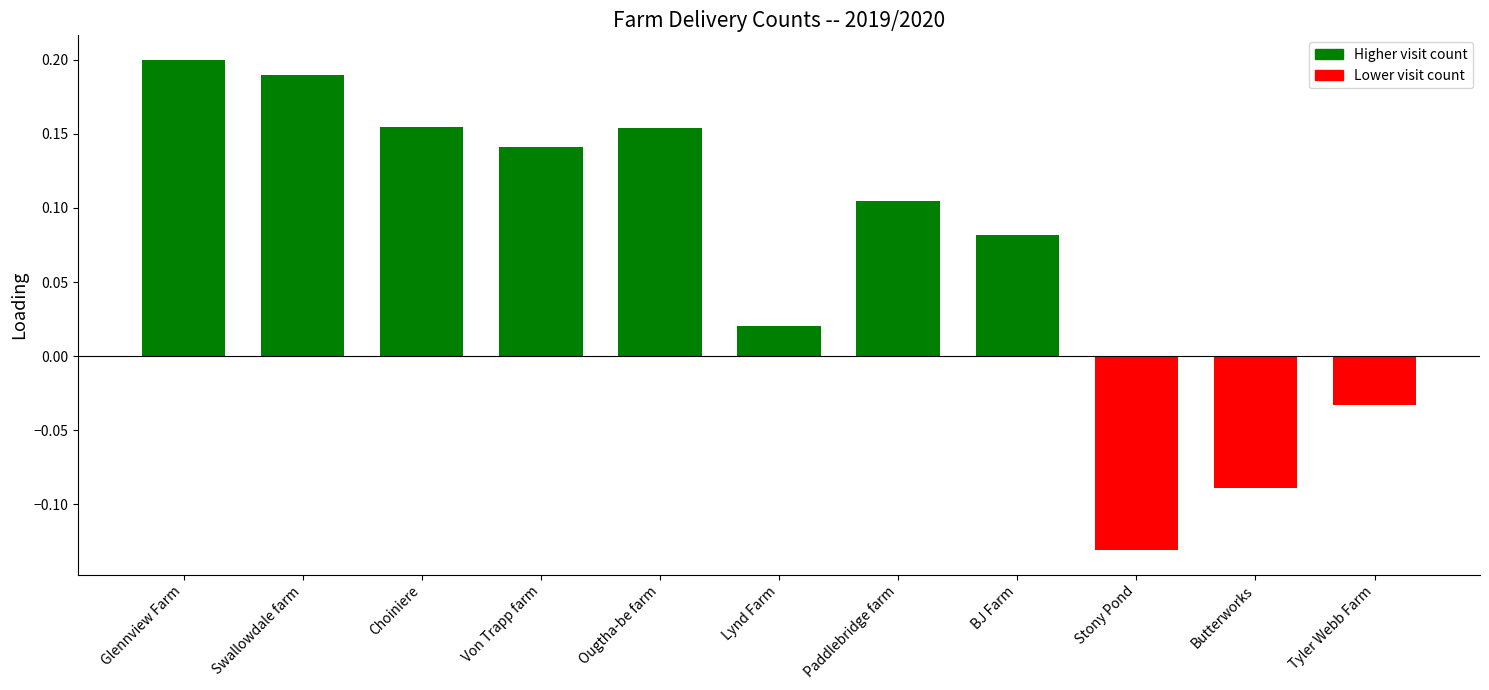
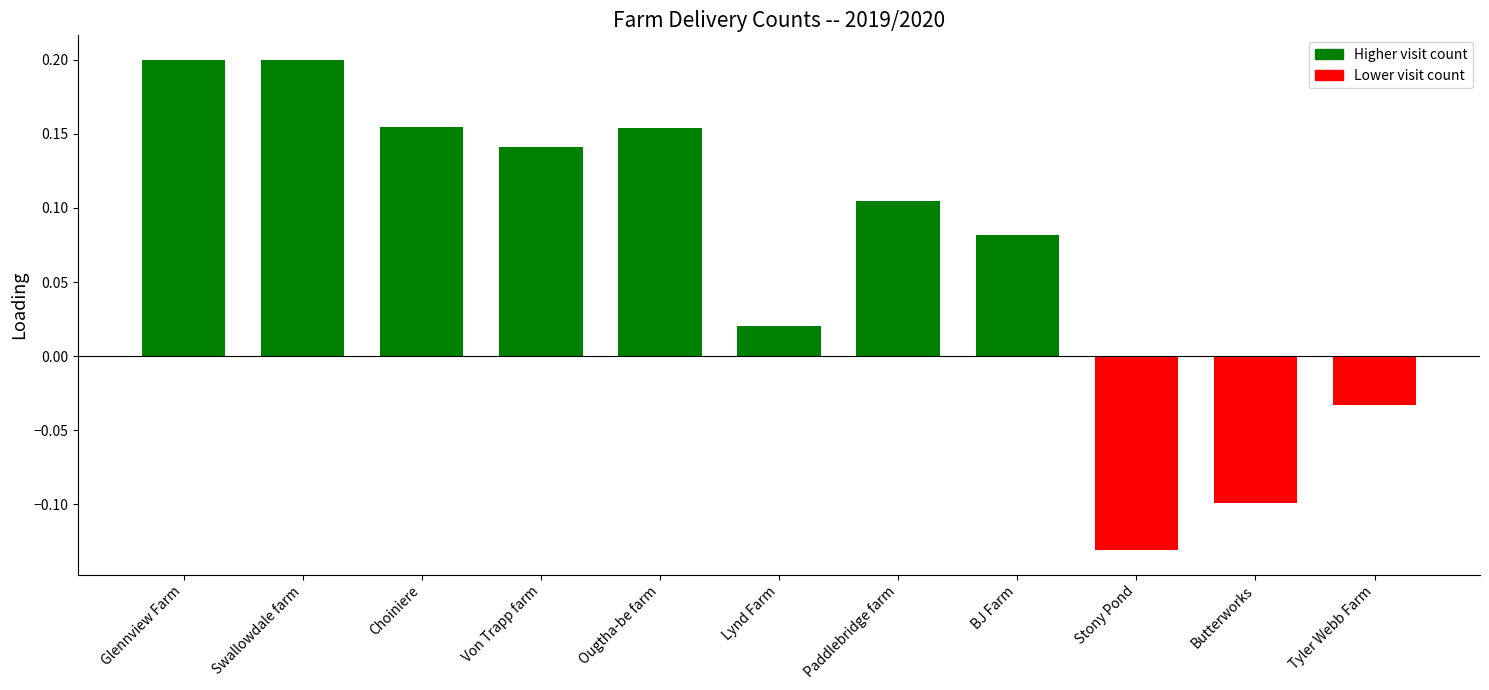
Swallowdale farm: 0.19 -> 0.20
Butterworks: -0.089 -> -0.099
